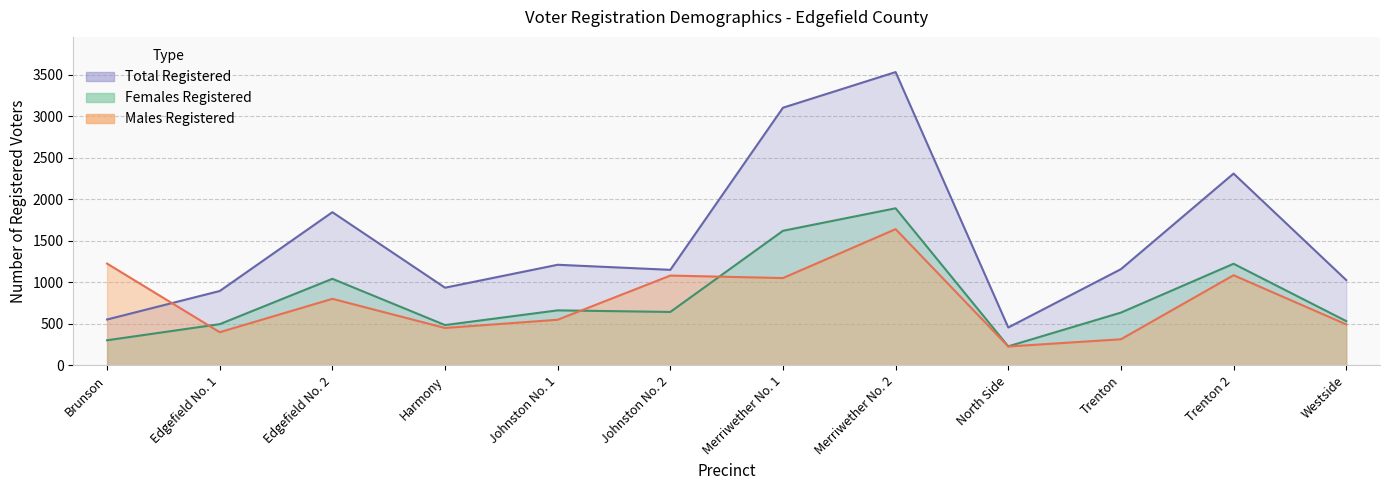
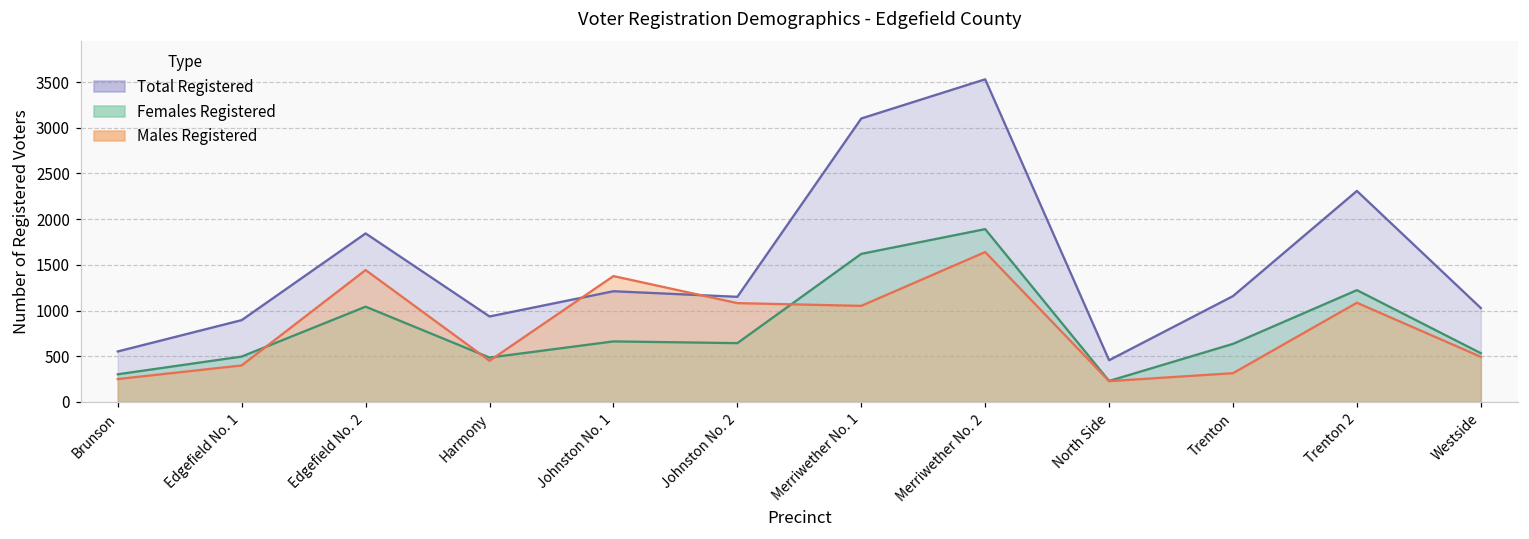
Males Registered, Brunson: 1200 -> 300
Males Registered, Edgefield No. 2: 800 -> 1400
Males Registered, Johnston No. 1: 500 -> 1400
